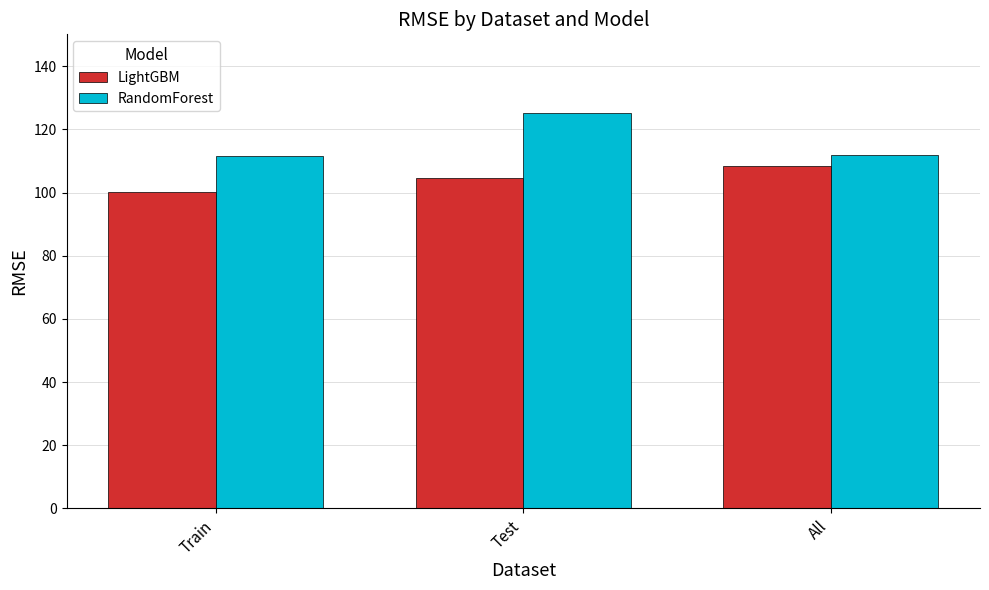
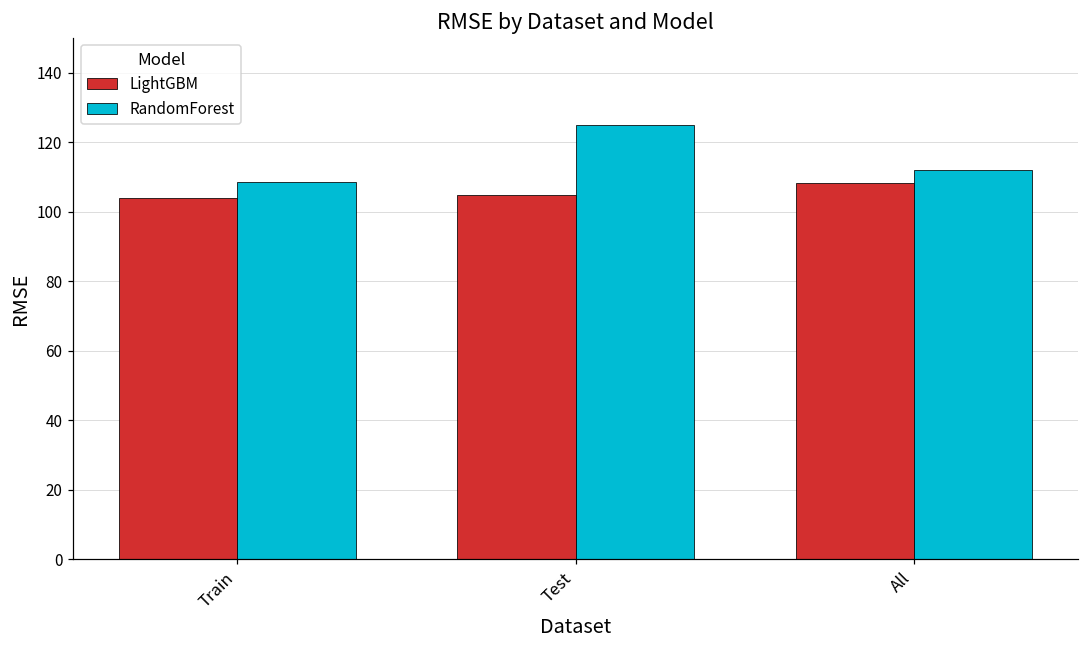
LightGBM, Train: 100 -> 104
RandomForest, Train: 112 -> 108
